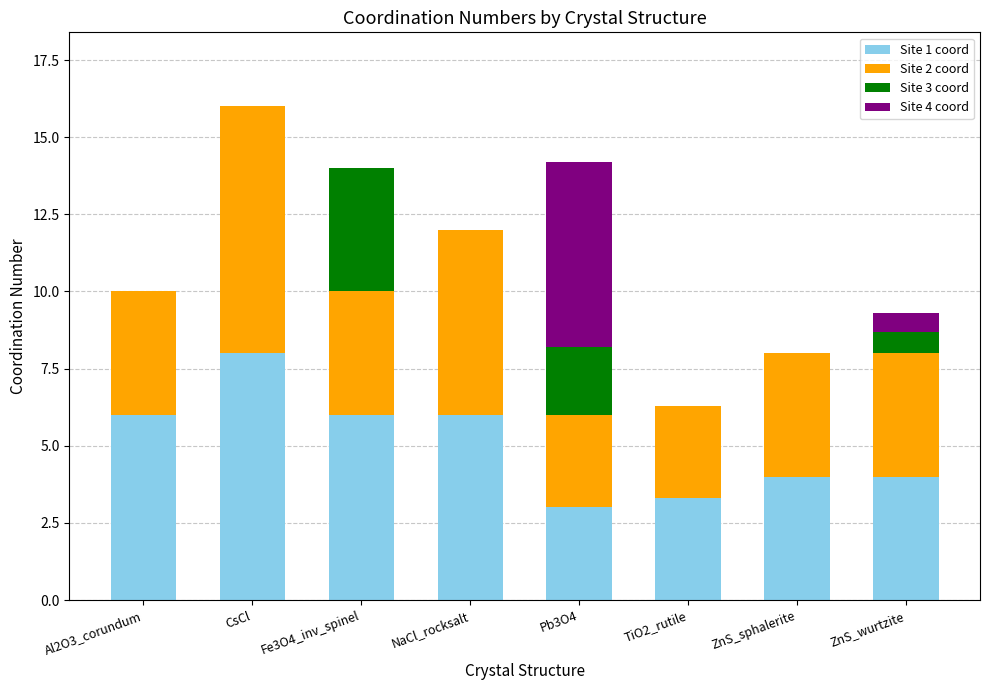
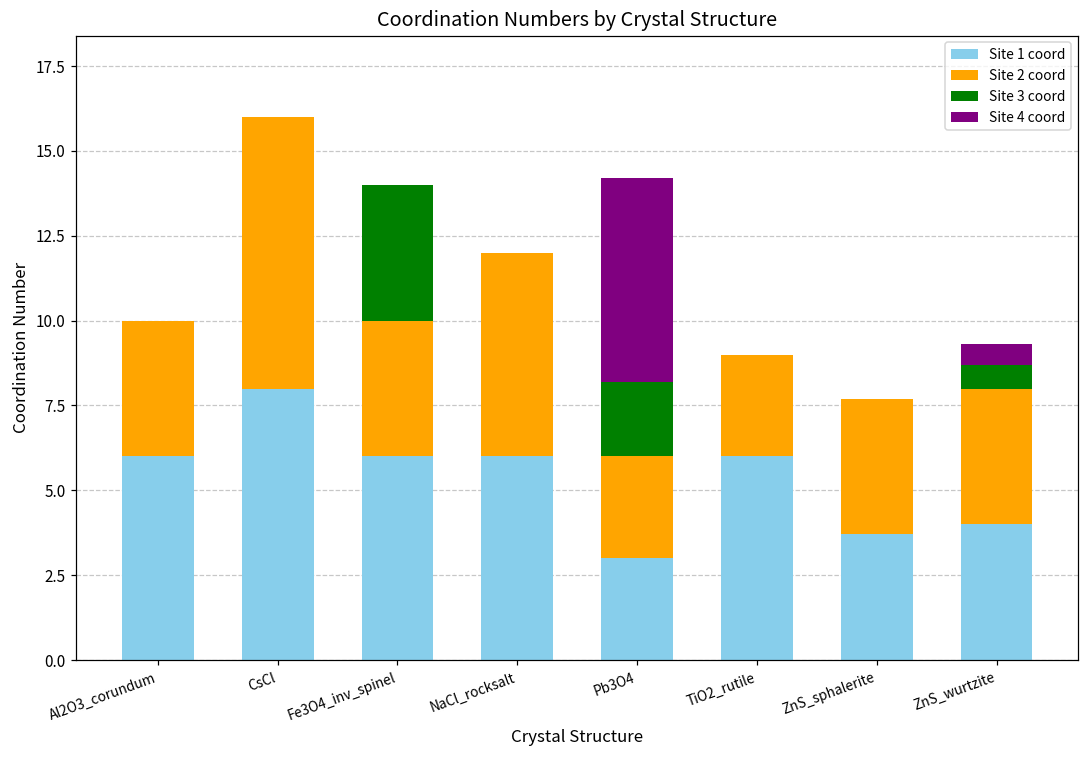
Site 1 coord, TiO2_rutile: 3.3 -> 6.0
Site 1 coord, ZnS_sphalerite: 4.0 -> 3.7
